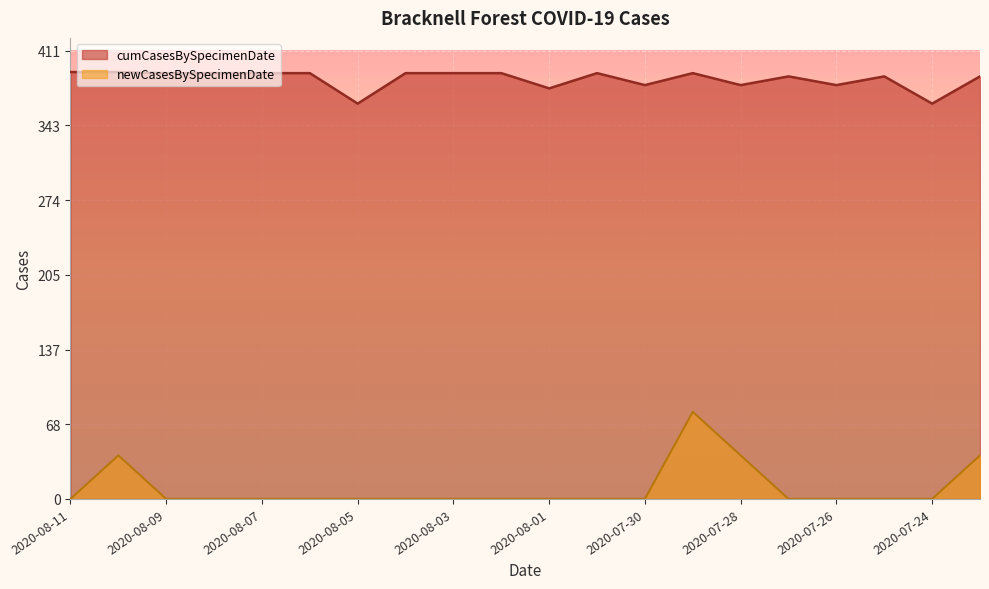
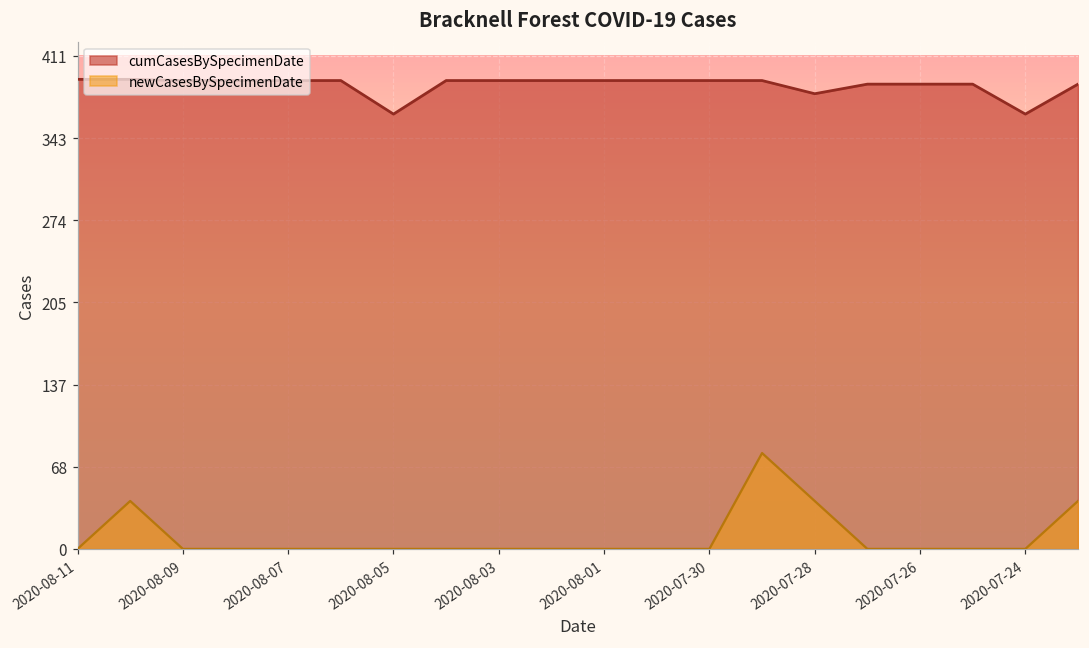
cumCasesBySpecimenDate, 2020-08-01: 377 -> 391
cumCasesBySpecimenDate, 2020-07-30: 380 -> 391
cumCasesBySpecimenDate, 2020-07-26: 380 -> 388
